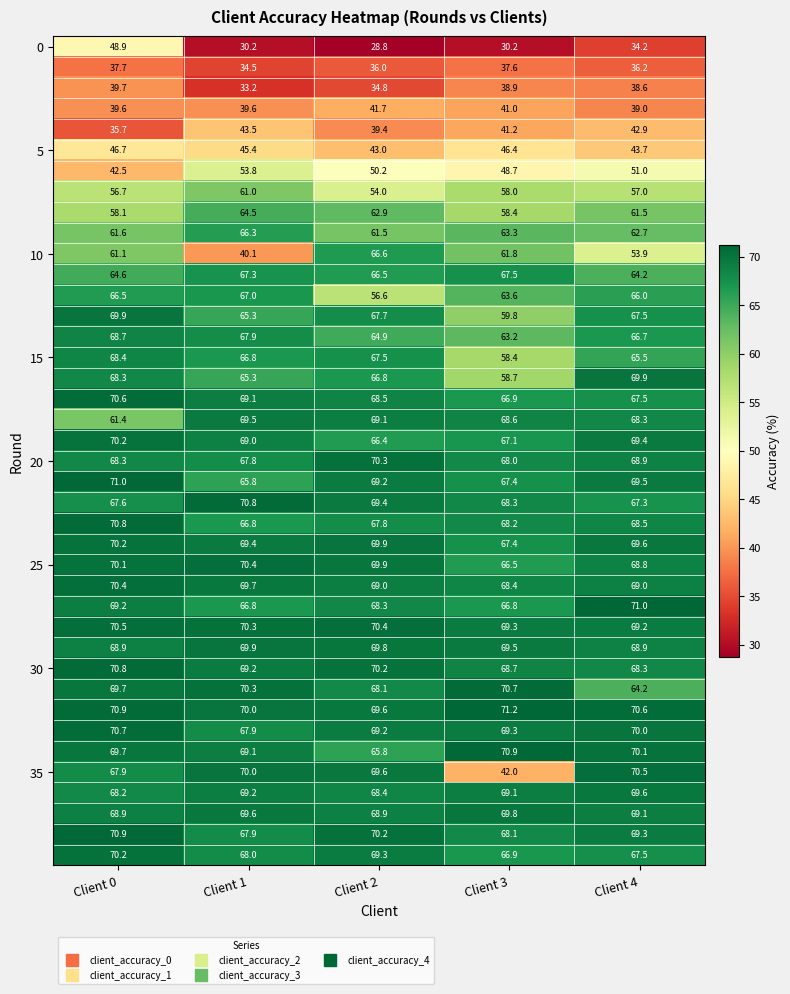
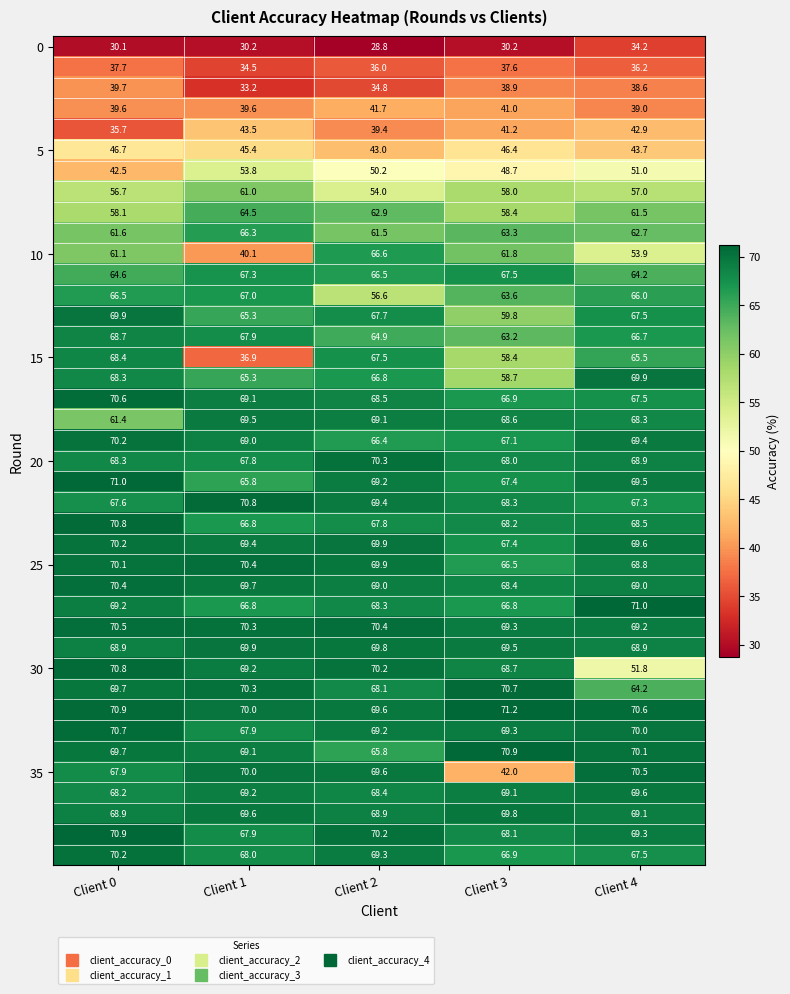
0, Client 0: 48.9 -> 30.1
15, Client 1: 66.8 -> 36.9
30, Client 4: 68.3 -> 51.8
